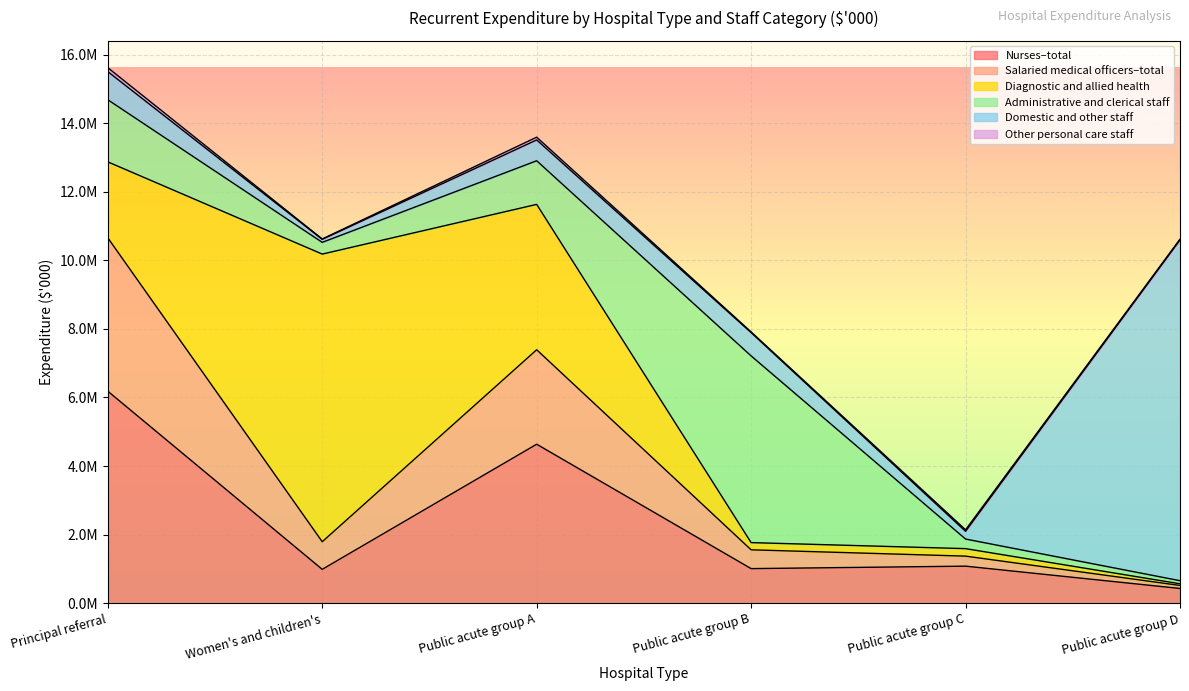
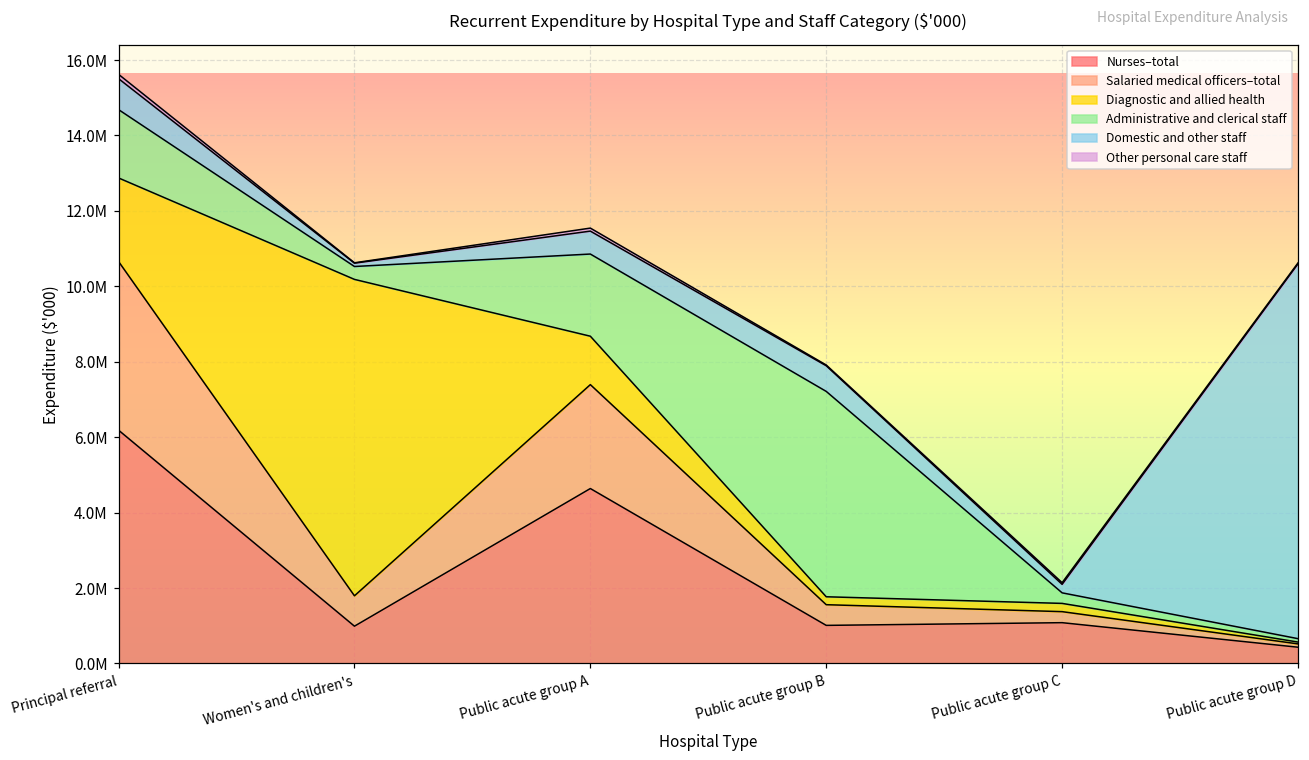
Diagnostic and allied health, Public acute group A: 4200000 -> 1300000
Administrative and clerical staff, Public acute group A: 1300000 -> 2200000
